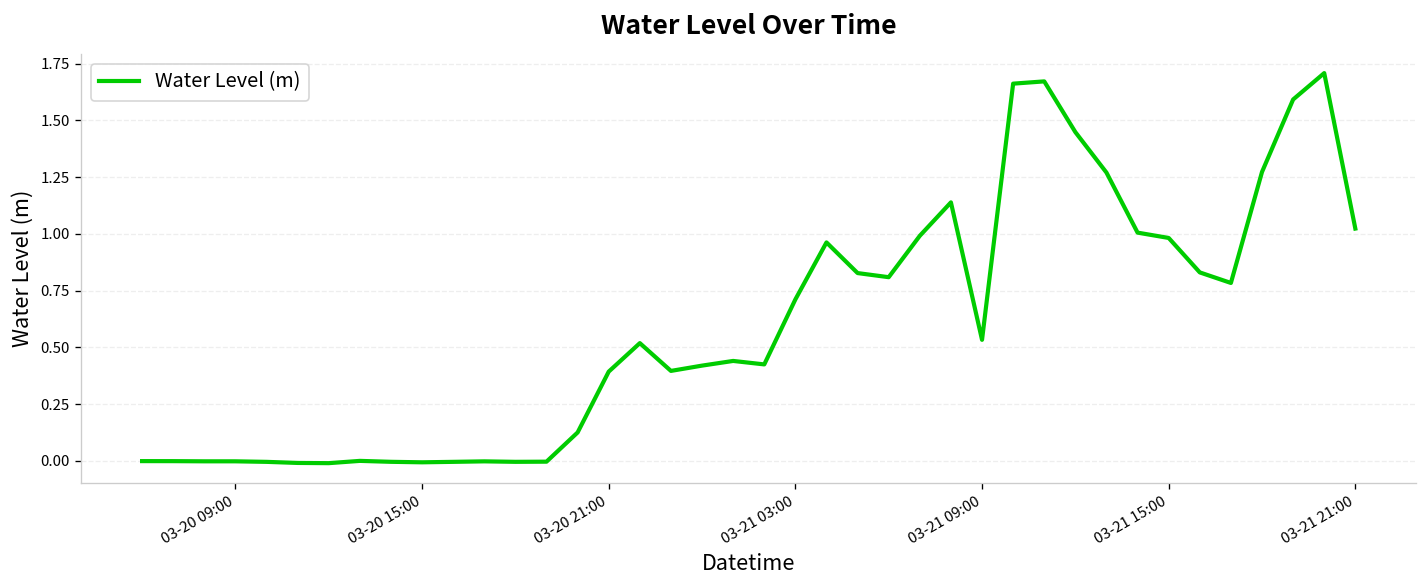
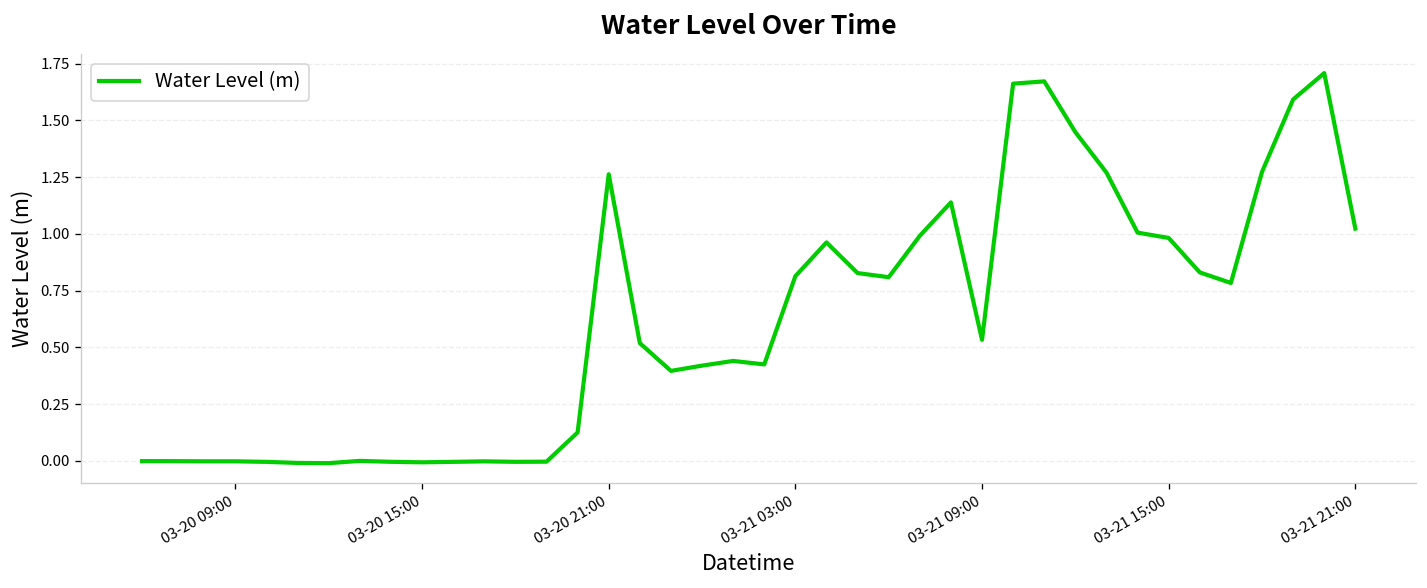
03-20 21:00: 0.39 -> 1.26
03-21 03:00: 0.71 -> 0.81
